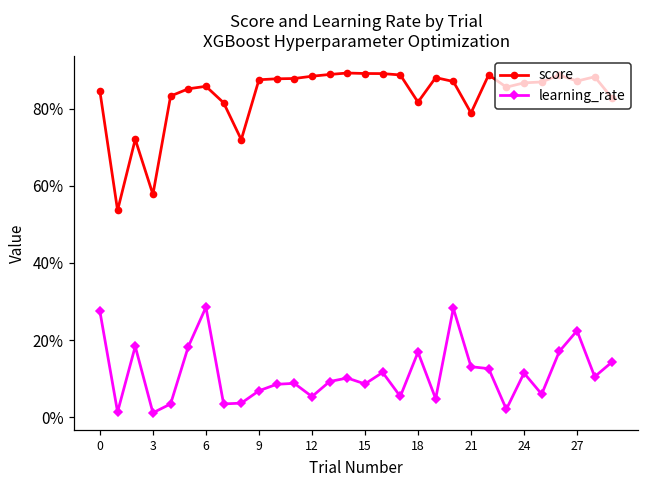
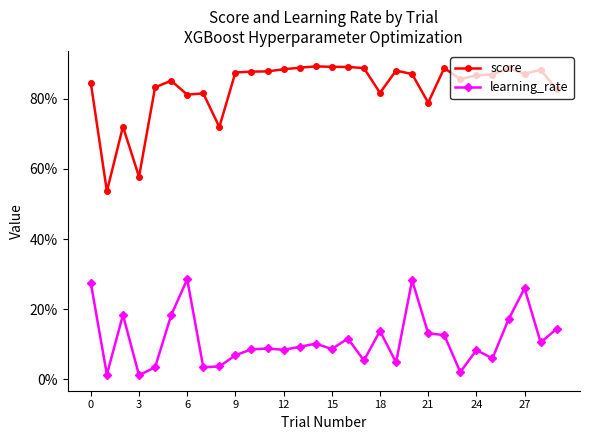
score, 6: 86% -> 81%
learning_rate, 12: 5% -> 8%
learning_rate, 18: 17% -> 14%
learning_rate, 24: 11% -> 8%
learning_rate, 27: 22% -> 26%
